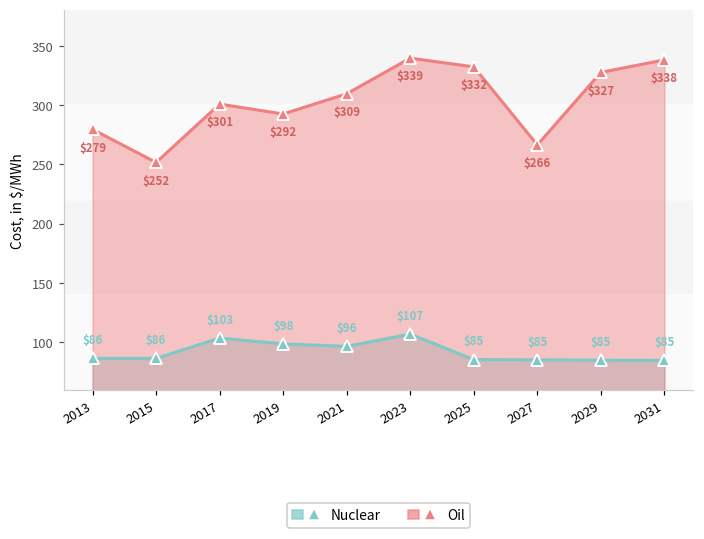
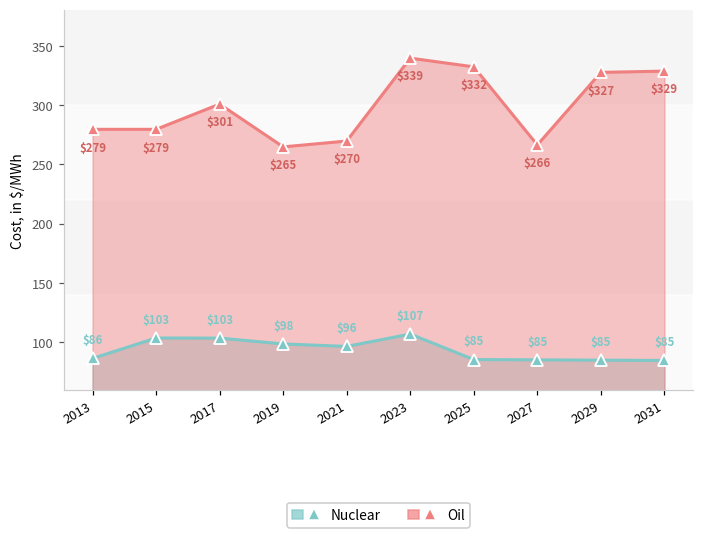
Nuclear, 2015: $86 -> $103
Oil, 2015: $252 -> $279
Oil, 2019: $292 -> $265
Oil, 2021: $309 -> $270
Oil, 2031: $338 -> $329
